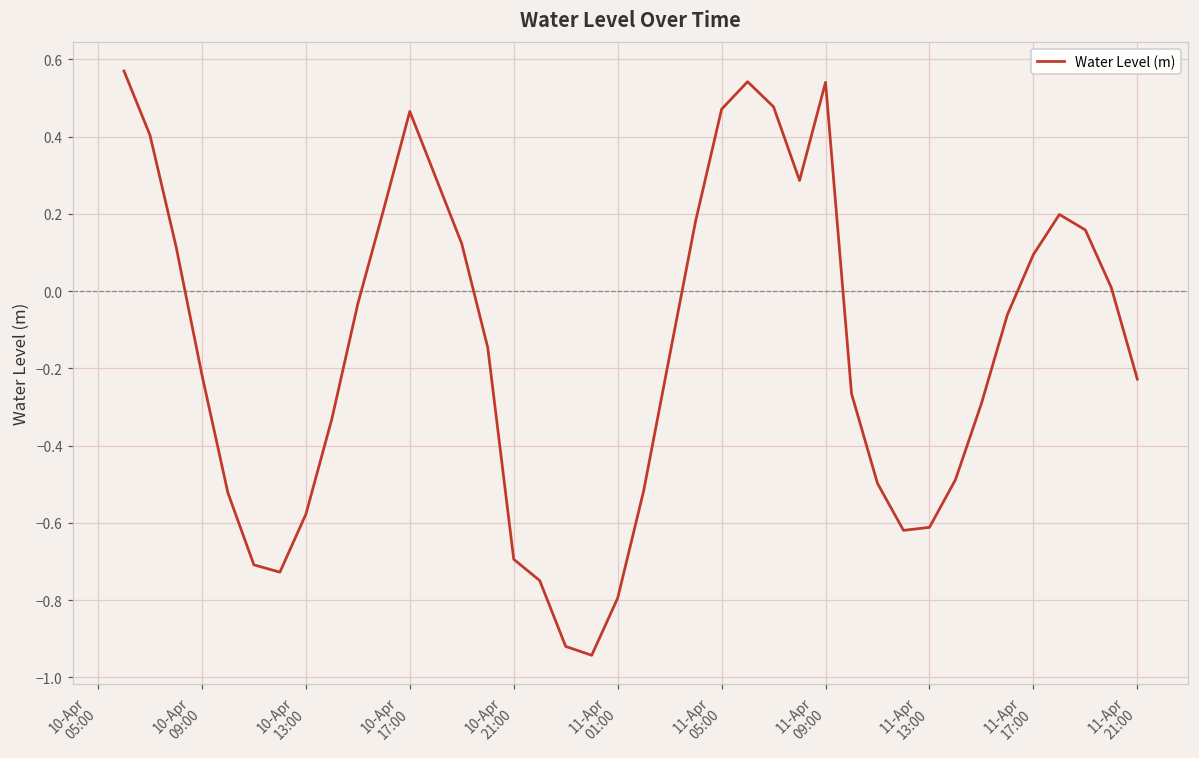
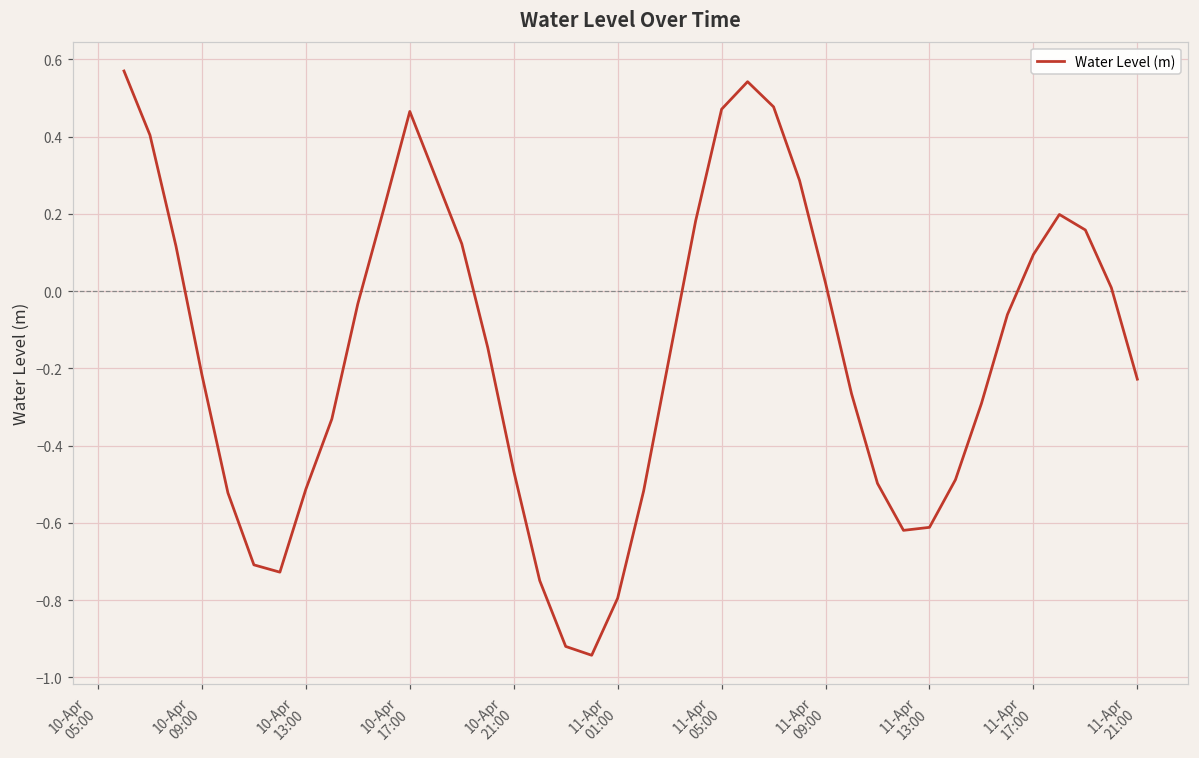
10-Apr 13:00: -0.58 -> -0.51
10-Apr 21:00: -0.69 -> -0.47
11-Apr 09:00: 0.54 -> 0.02
